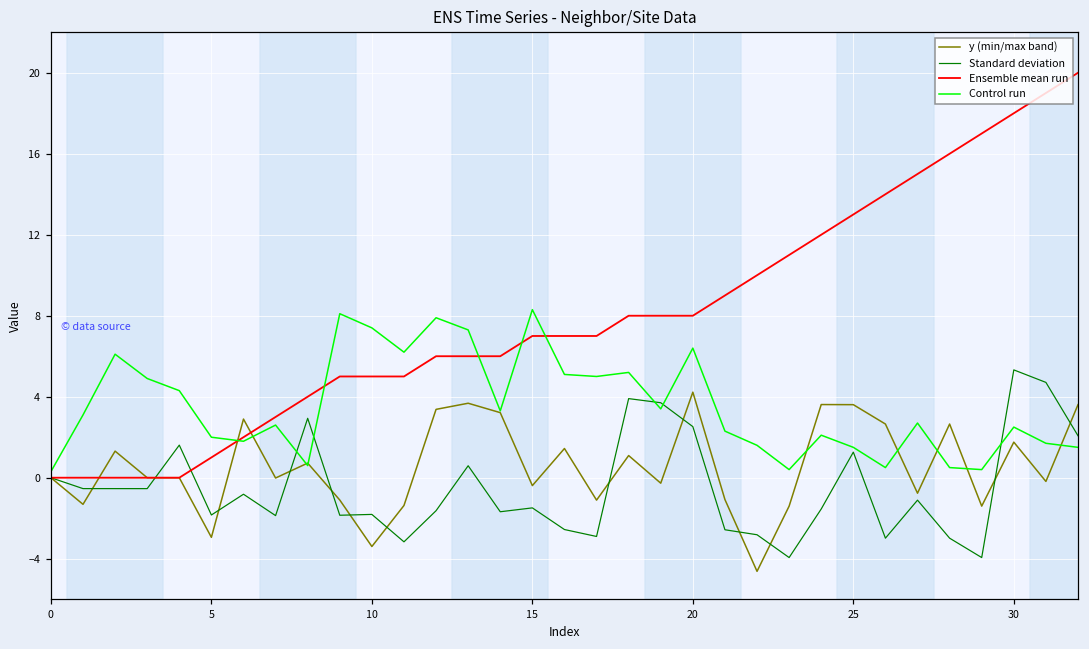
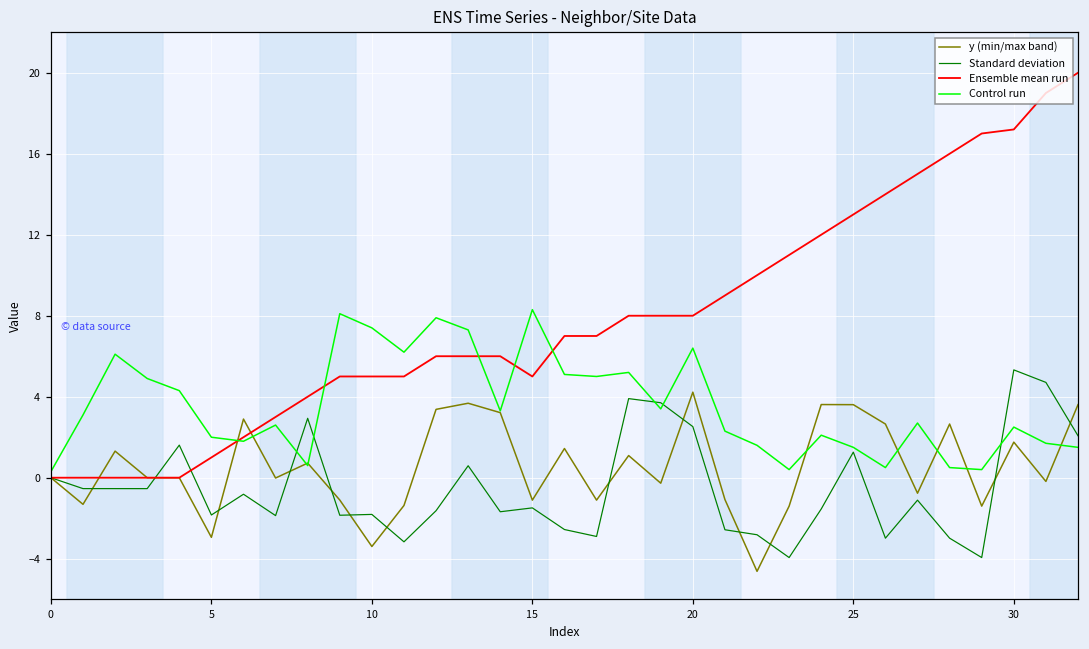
y (min/max band), 15: -0.4 -> -1.1
Ensemble mean run, 15: 7 -> 5
Ensemble mean run, 30: 18.0 -> 17.2
